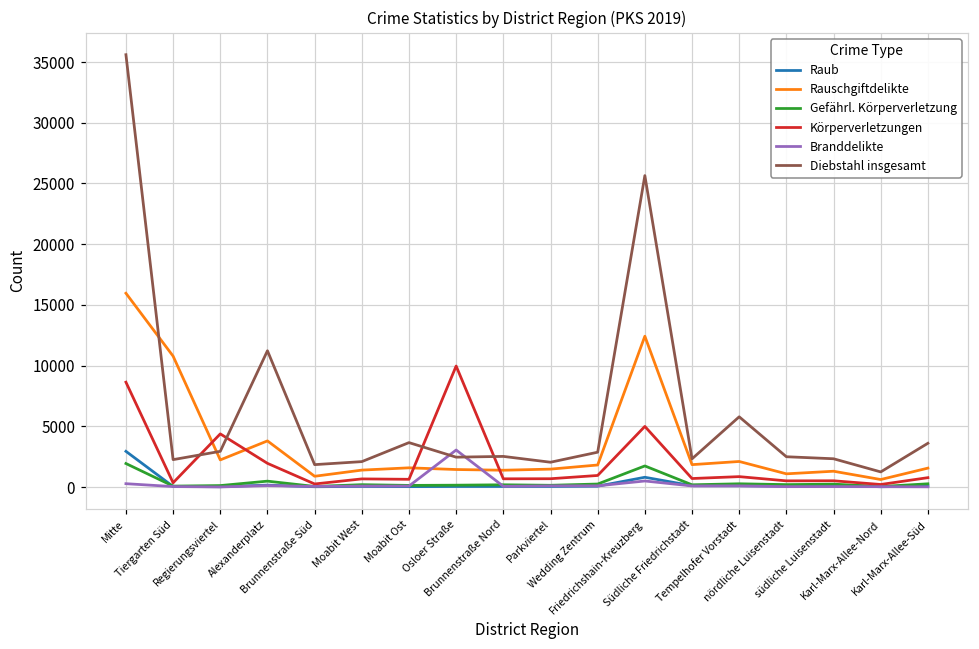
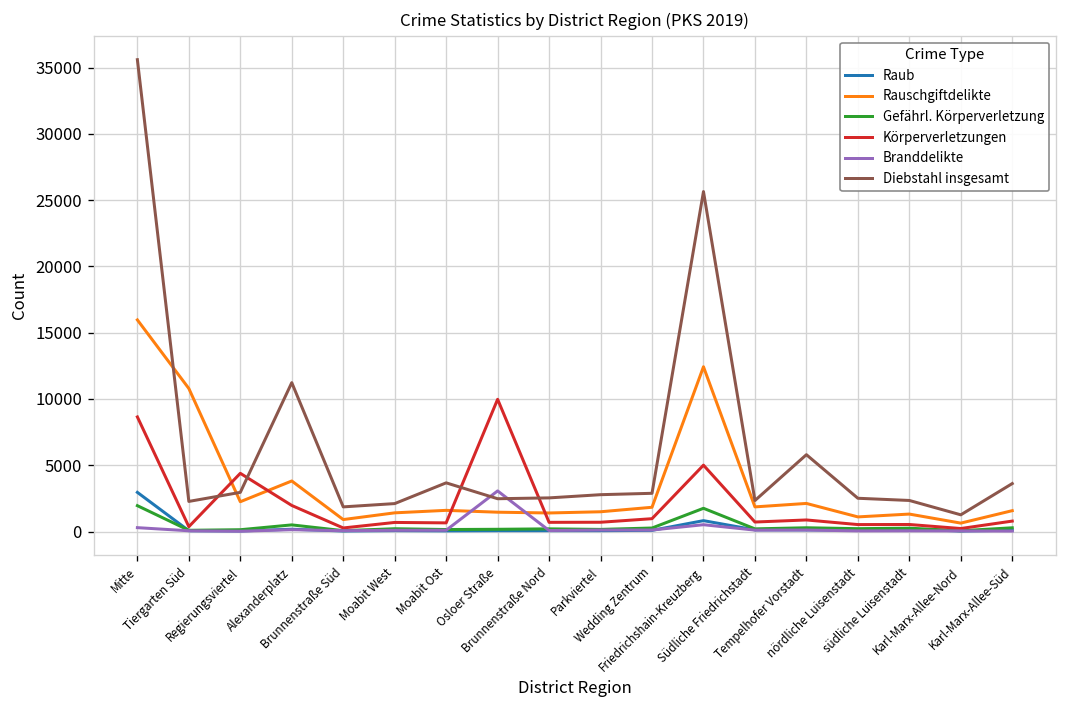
Diebstahl insgesamt, Parkviertel: 2100 -> 2800
